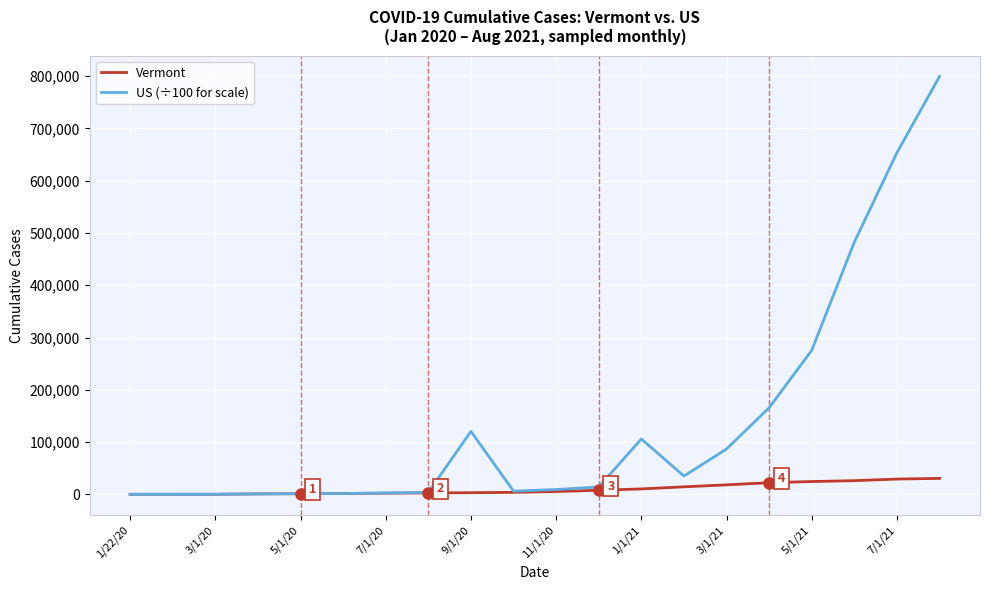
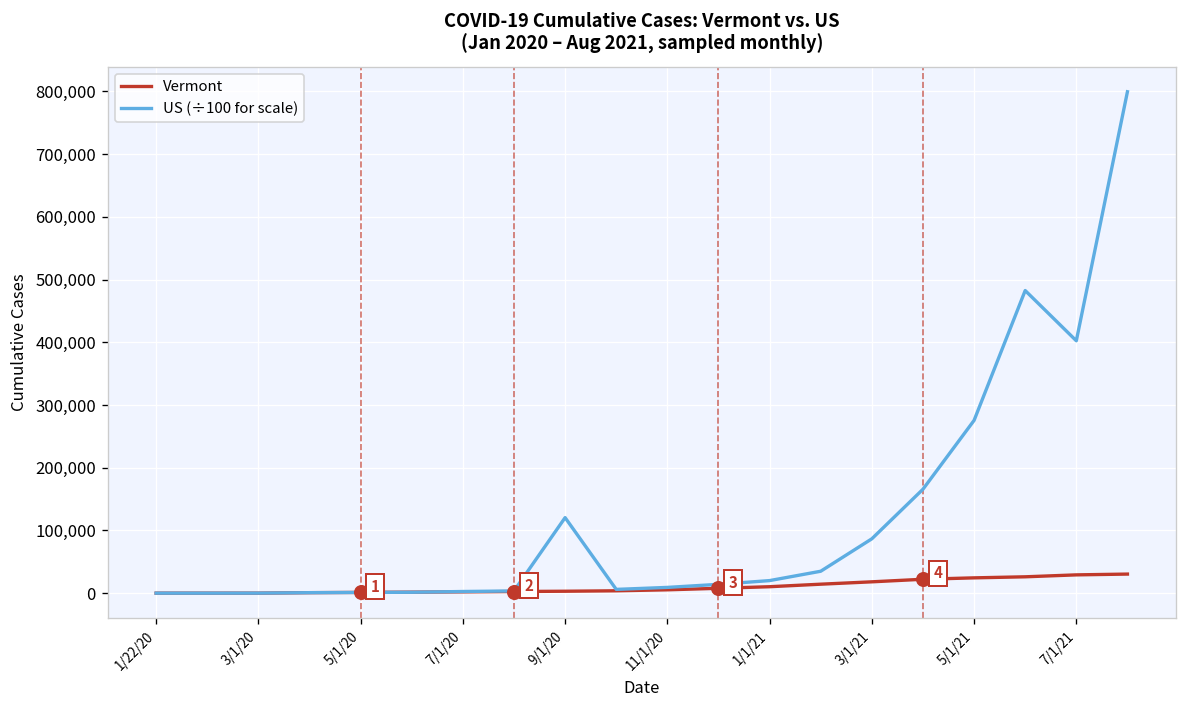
US (÷100 for scale), 1/1/21: 110,000 -> 20,000
US (÷100 for scale), 7/1/21: 650,000 -> 400,000
